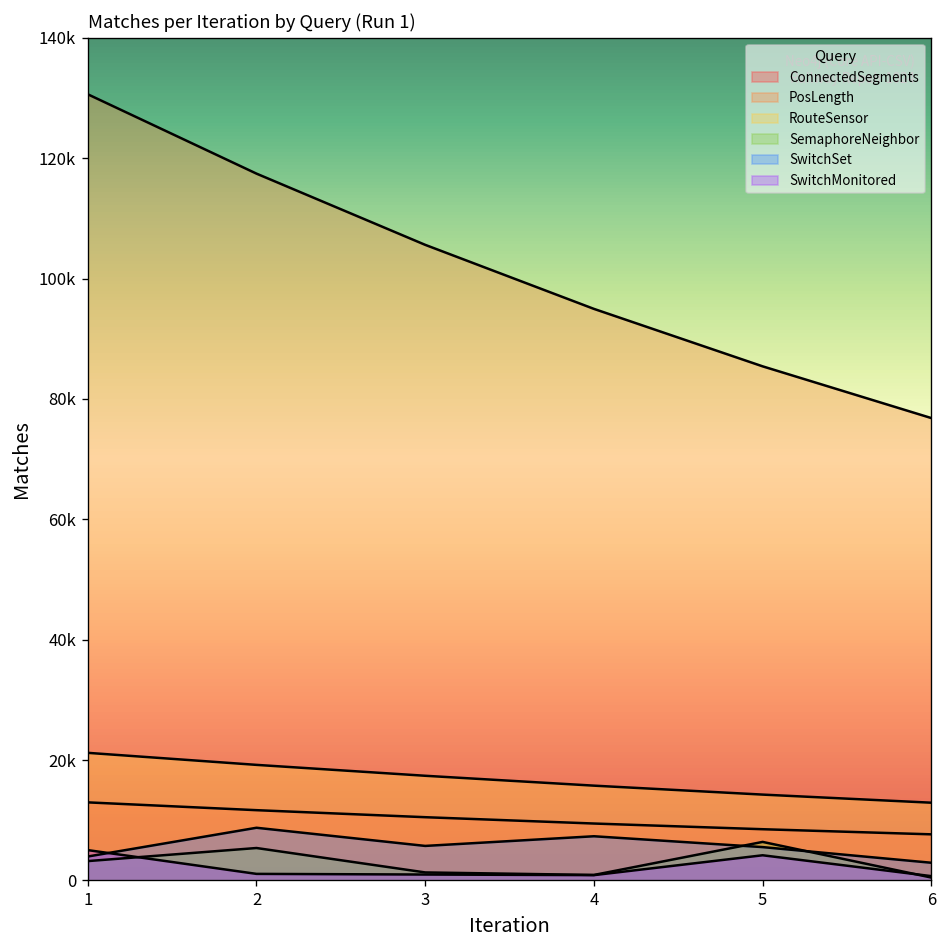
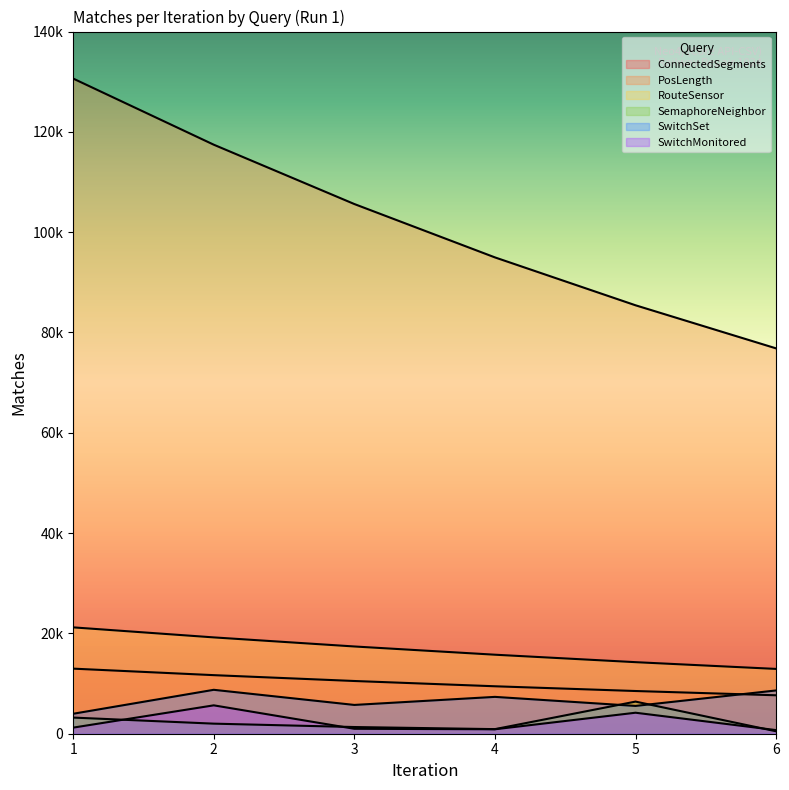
SwitchMonitored, 1: 5000 -> 1000
SemaphoreNeighbor, 2: 5000 -> 2000
SwitchMonitored, 2: 1000 -> 6000
SwitchSet, 6: 3000 -> 9000
